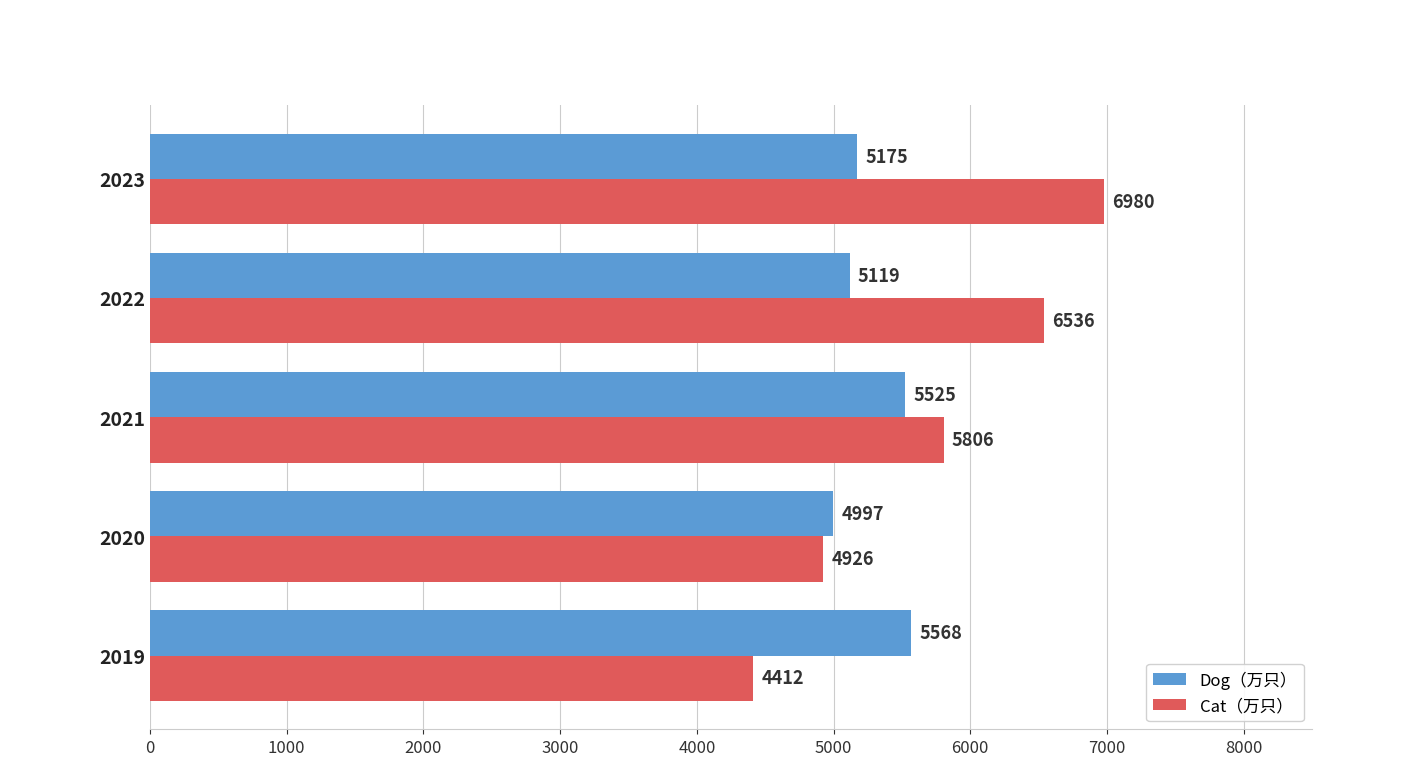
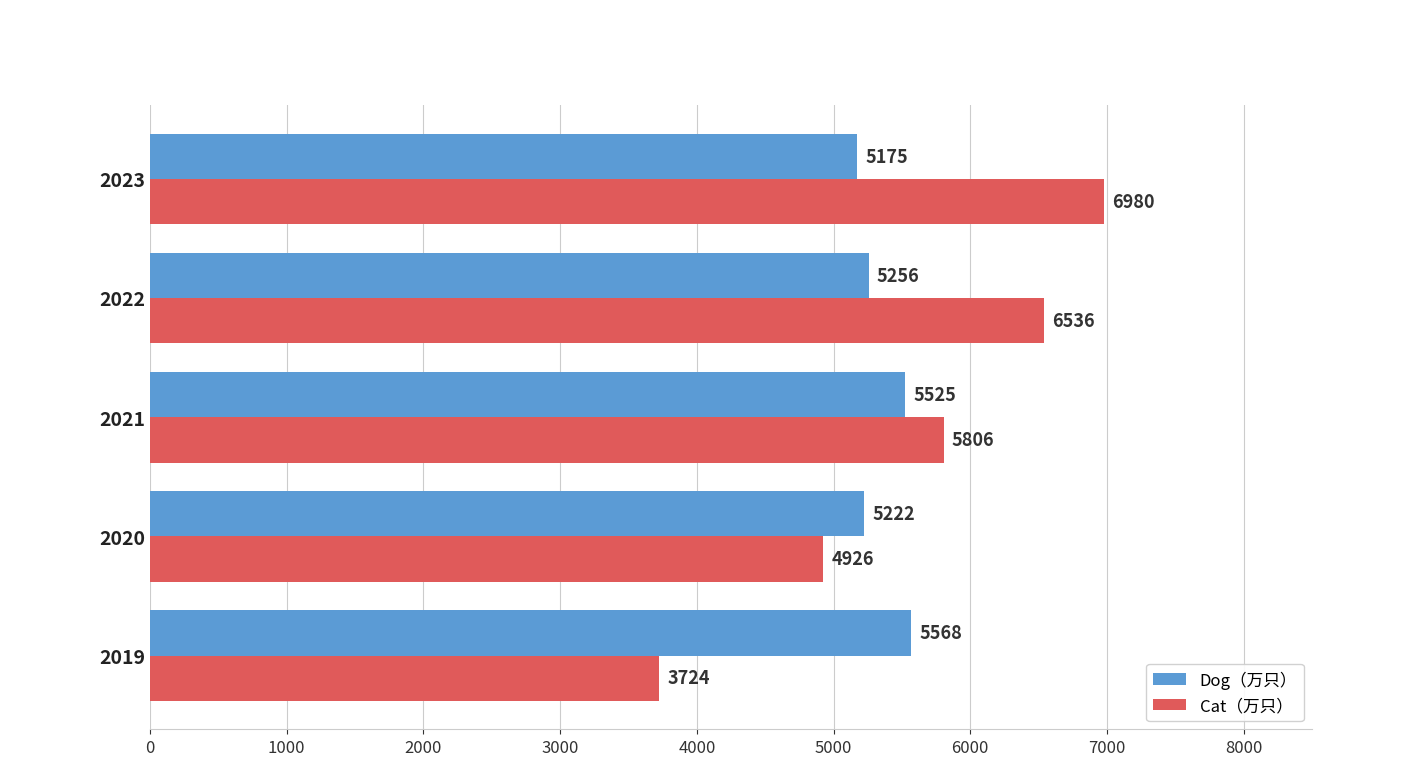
Dog（万只）, 2022: 5119 -> 5256
Dog（万只）, 2020: 4997 -> 5222
Cat（万只）, 2019: 4412 -> 3724
